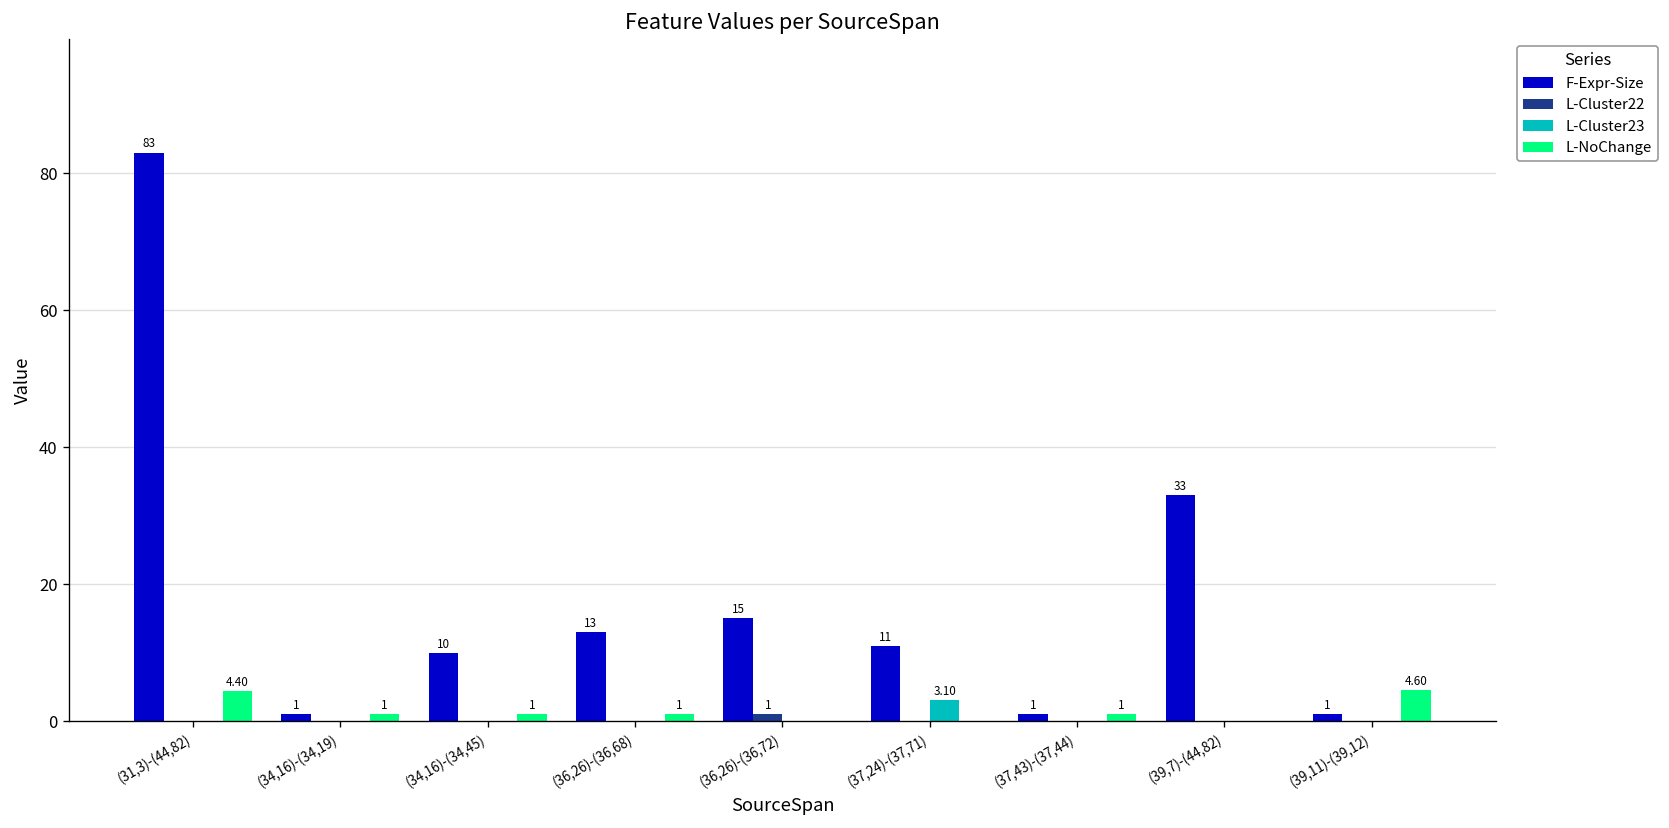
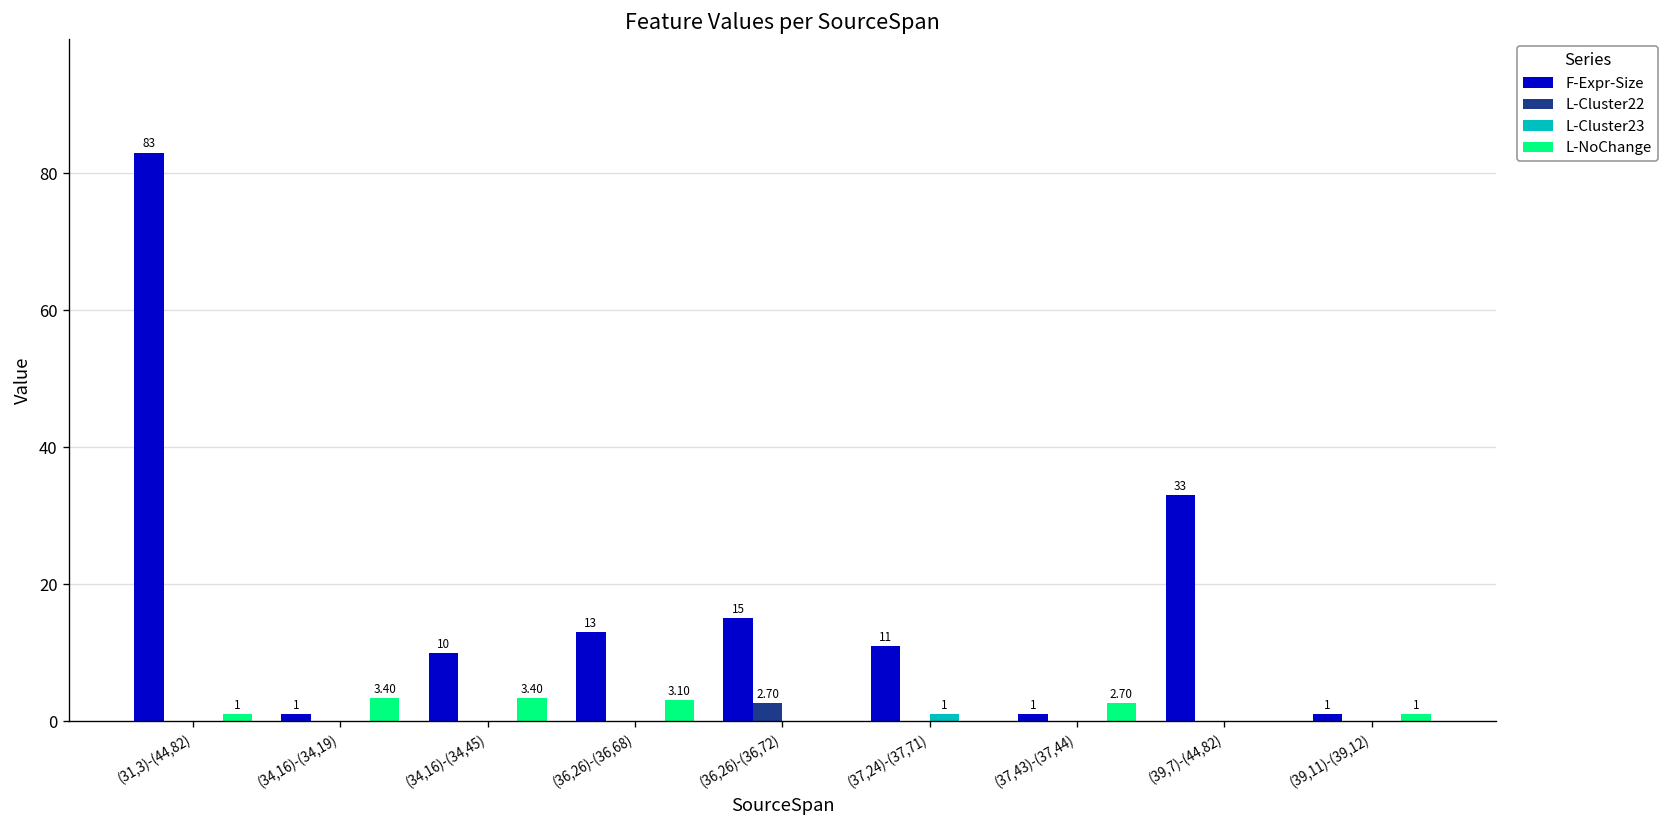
L-NoChange, (31,3)-(44,82): 4.40 -> 1
L-NoChange, (34,16)-(34,19): 1 -> 3.40
L-NoChange, (34,16)-(34,45): 1 -> 3.40
L-NoChange, (36,26)-(36,68): 1 -> 3.10
L-Cluster22, (36,26)-(36,72): 1 -> 2.70
L-Cluster23, (37,24)-(37,71): 3.10 -> 1
L-NoChange, (37,43)-(37,44): 1 -> 2.70
L-NoChange, (39,11)-(39,12): 4.60 -> 1
